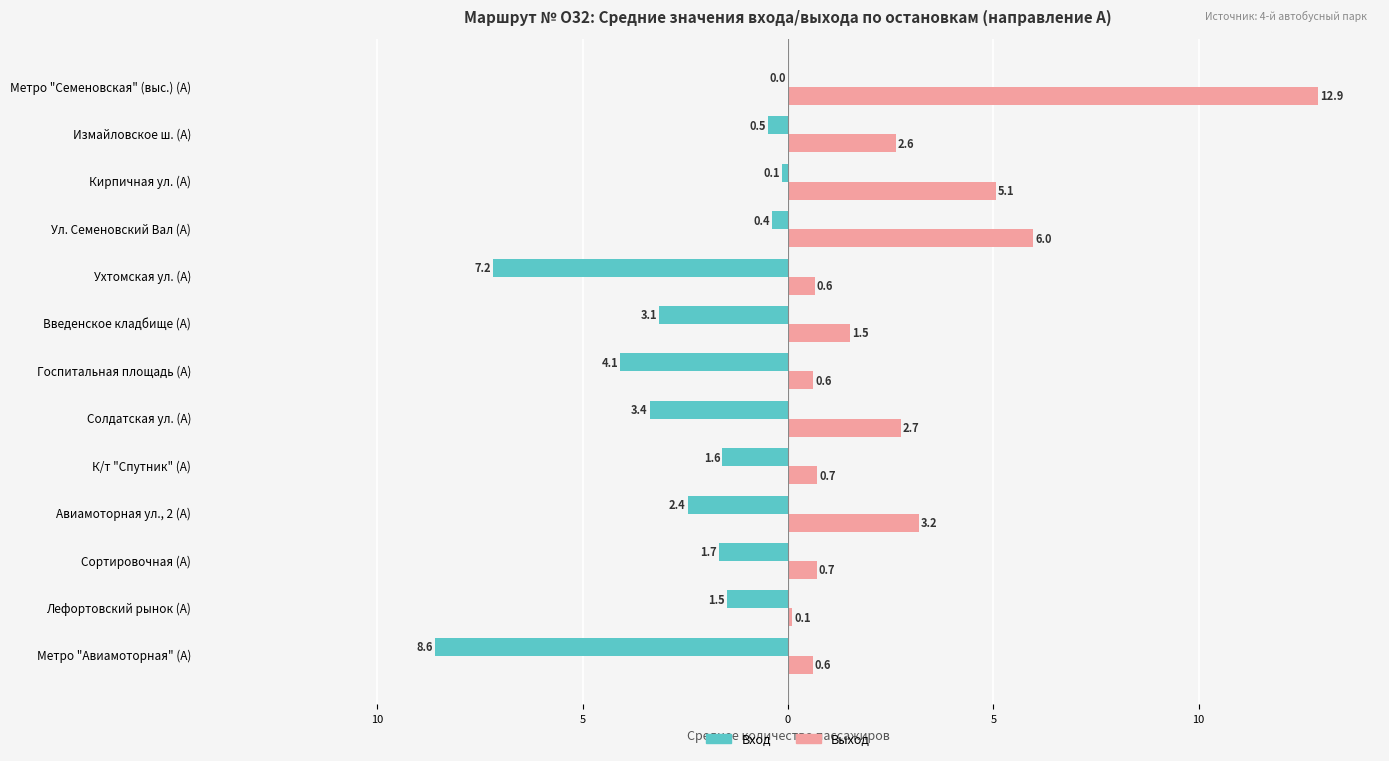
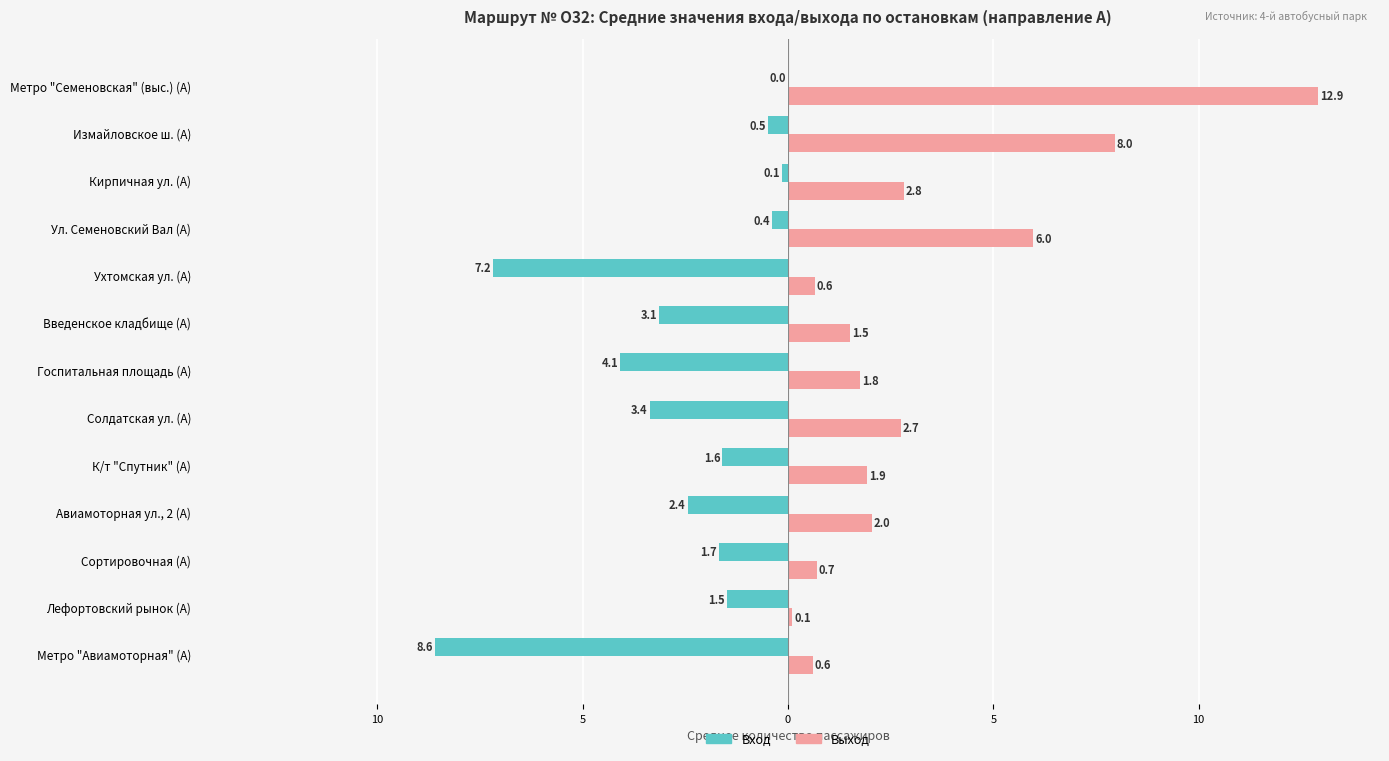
Выход, Измайловское ш. (А): 2.6 -> 8.0
Выход, Кирпичная ул. (А): 5.1 -> 2.8
Выход, Госпитальная площадь (А): 0.6 -> 1.8
Выход, К/т "Спутник" (А): 0.7 -> 1.9
Выход, Авиамоторная ул., 2 (А): 3.2 -> 2.0
